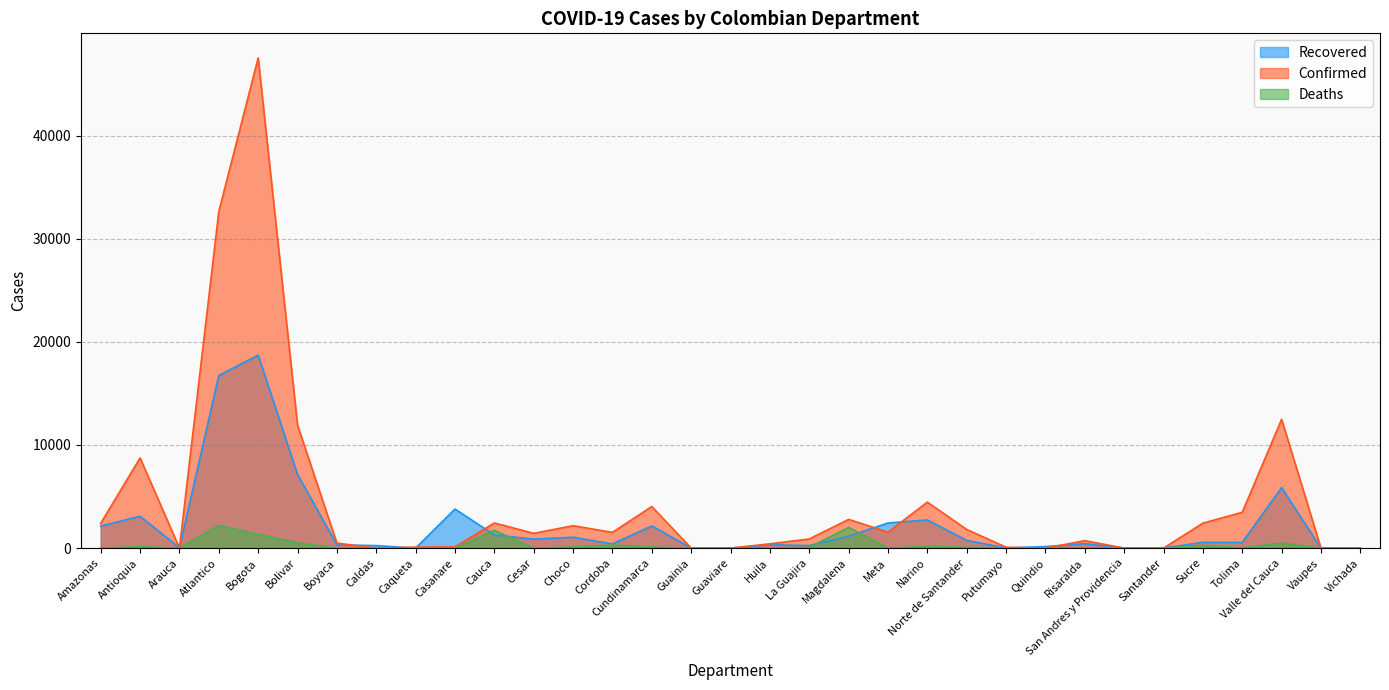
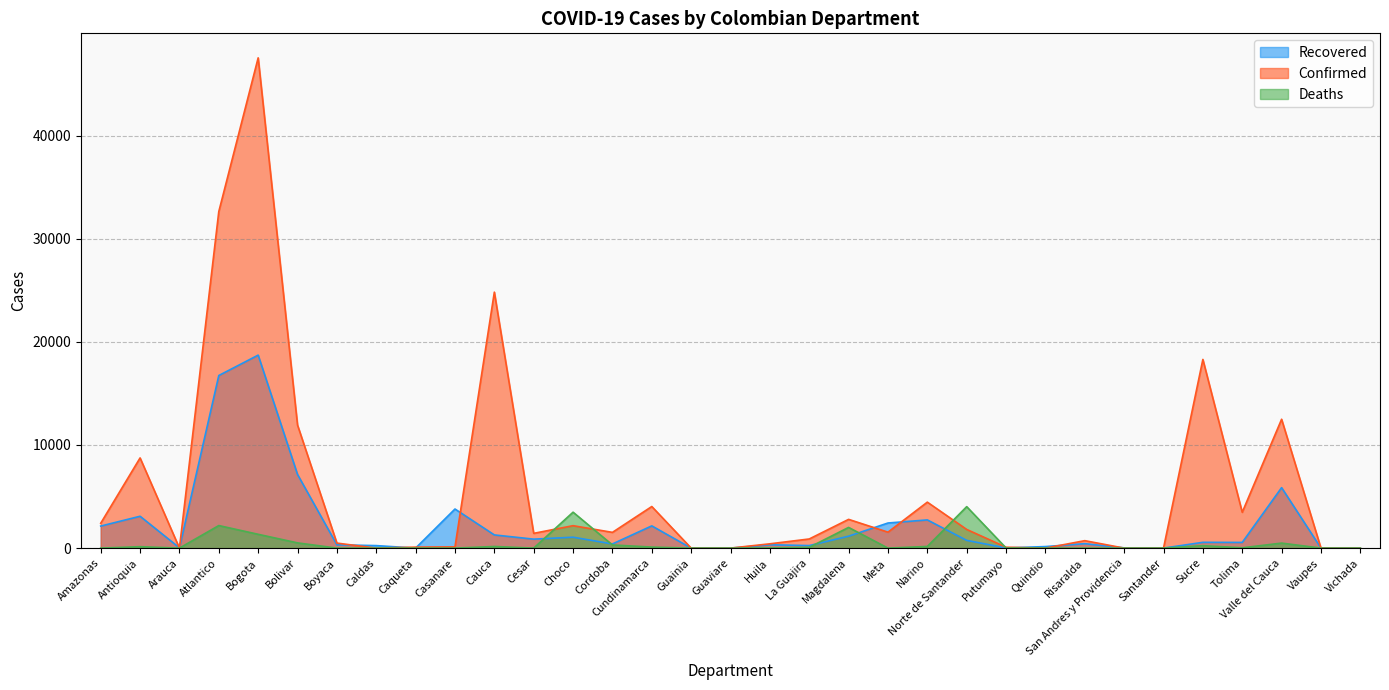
Confirmed, Cauca: 2400 -> 24800
Deaths, Cauca: 1700 -> 200
Deaths, Choco: 100 -> 3500
Deaths, Norte de Santander: 100 -> 4000
Confirmed, Sucre: 2400 -> 18300
